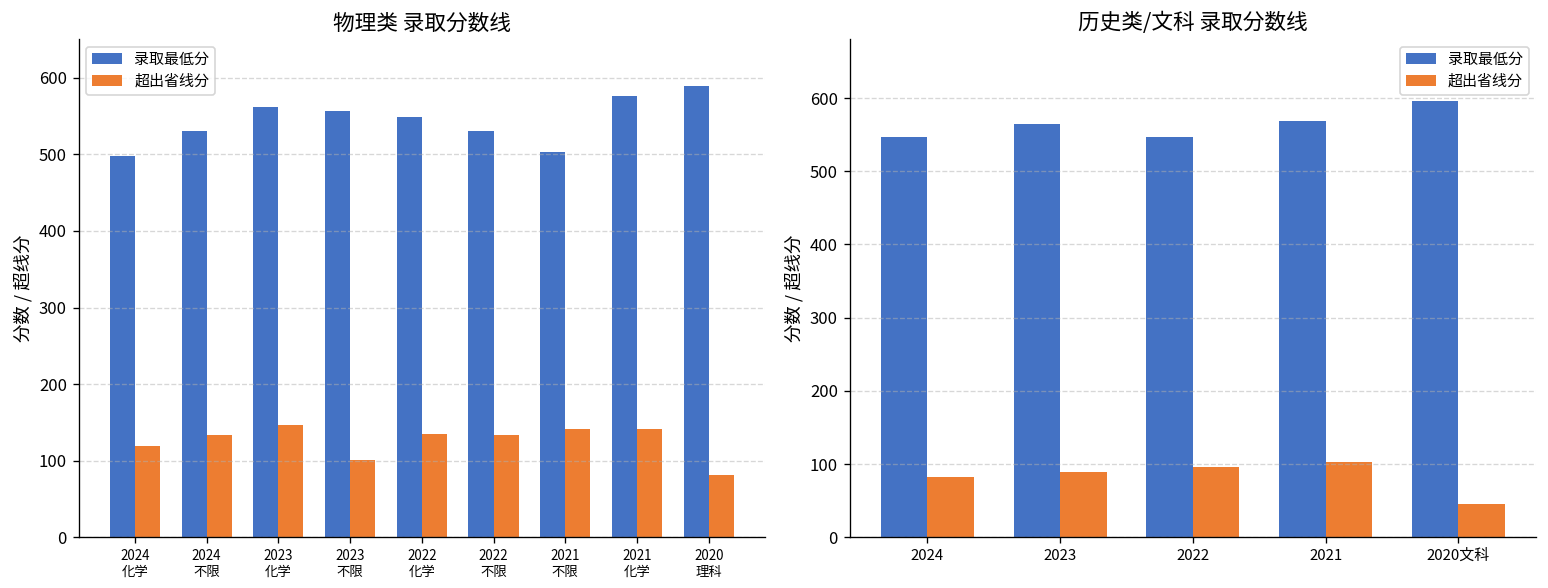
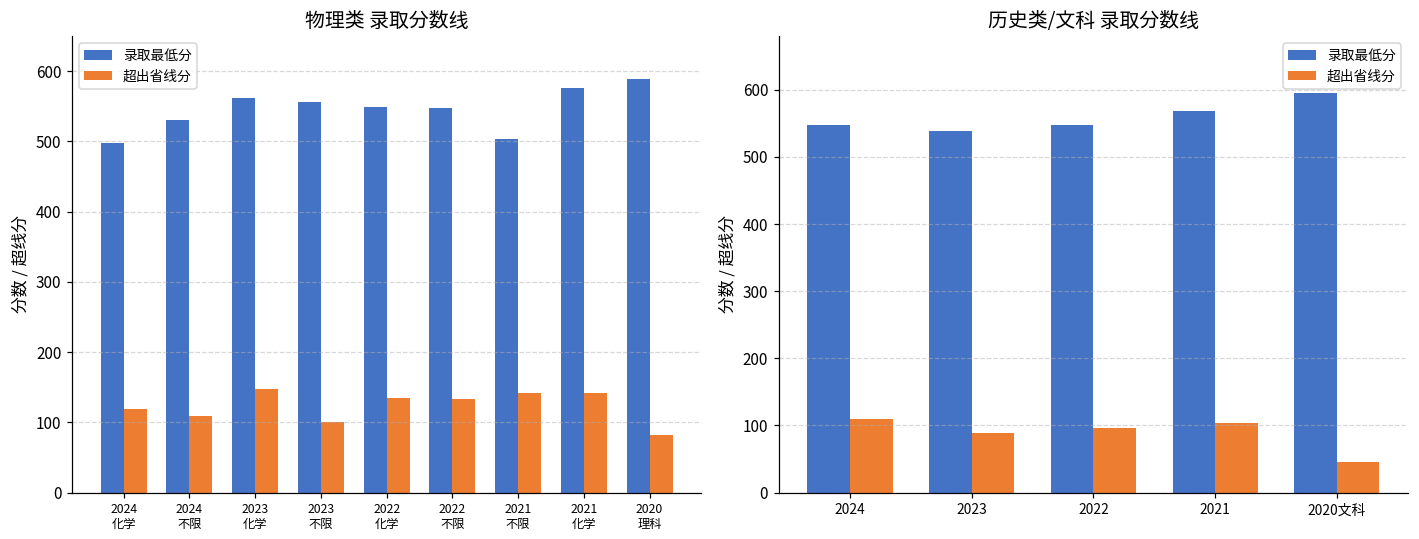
物理类 录取分数线, 超出省线分, 2024 不限: 130 -> 110
物理类 录取分数线, 录取最低分, 2022 不限: 530 -> 550
历史类/文科 录取分数线, 超出省线分, 2024: 80 -> 110
历史类/文科 录取分数线, 录取最低分, 2023: 560 -> 540
